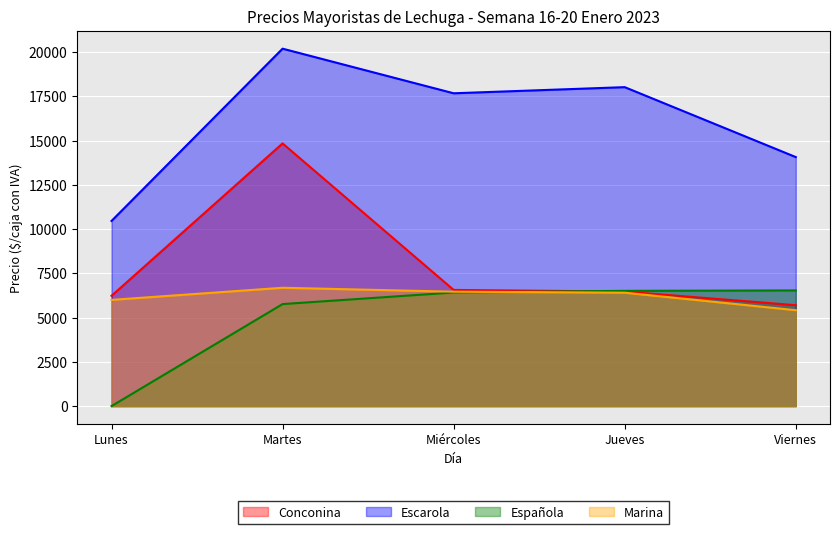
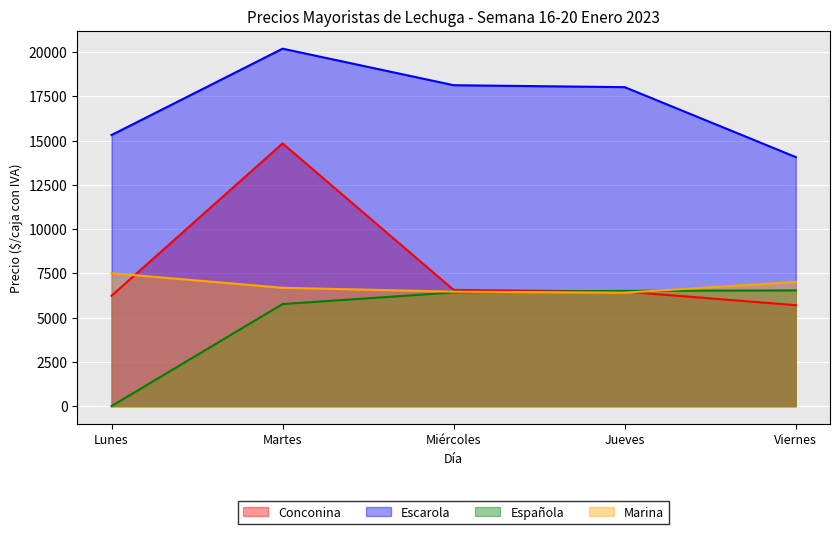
Escarola, Lunes: 10500 -> 15300
Marina, Lunes: 6000 -> 7500
Escarola, Miércoles: 17700 -> 18100
Marina, Viernes: 5400 -> 7000
